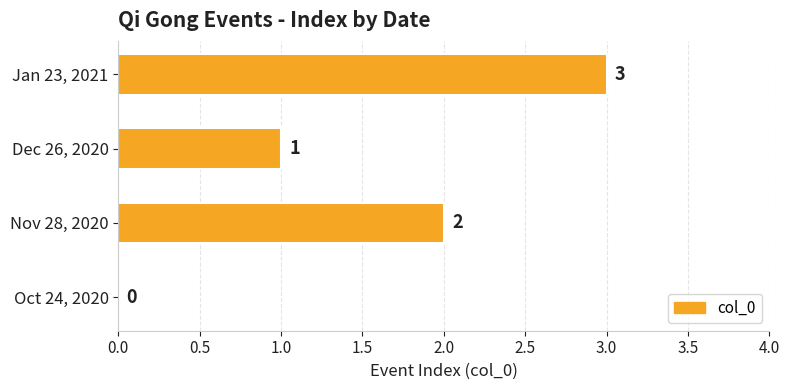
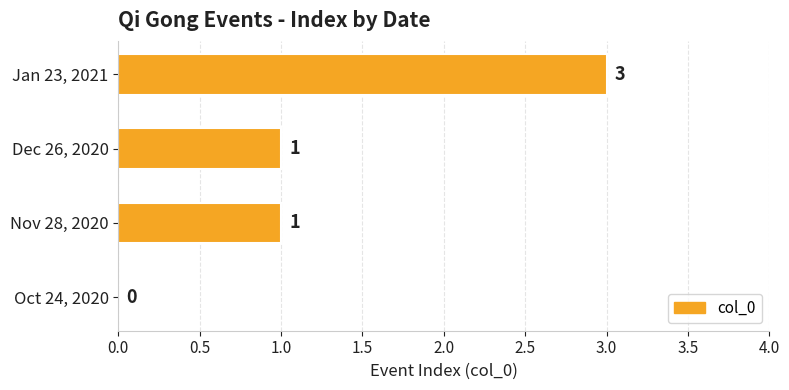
Nov 28, 2020: 2 -> 1
